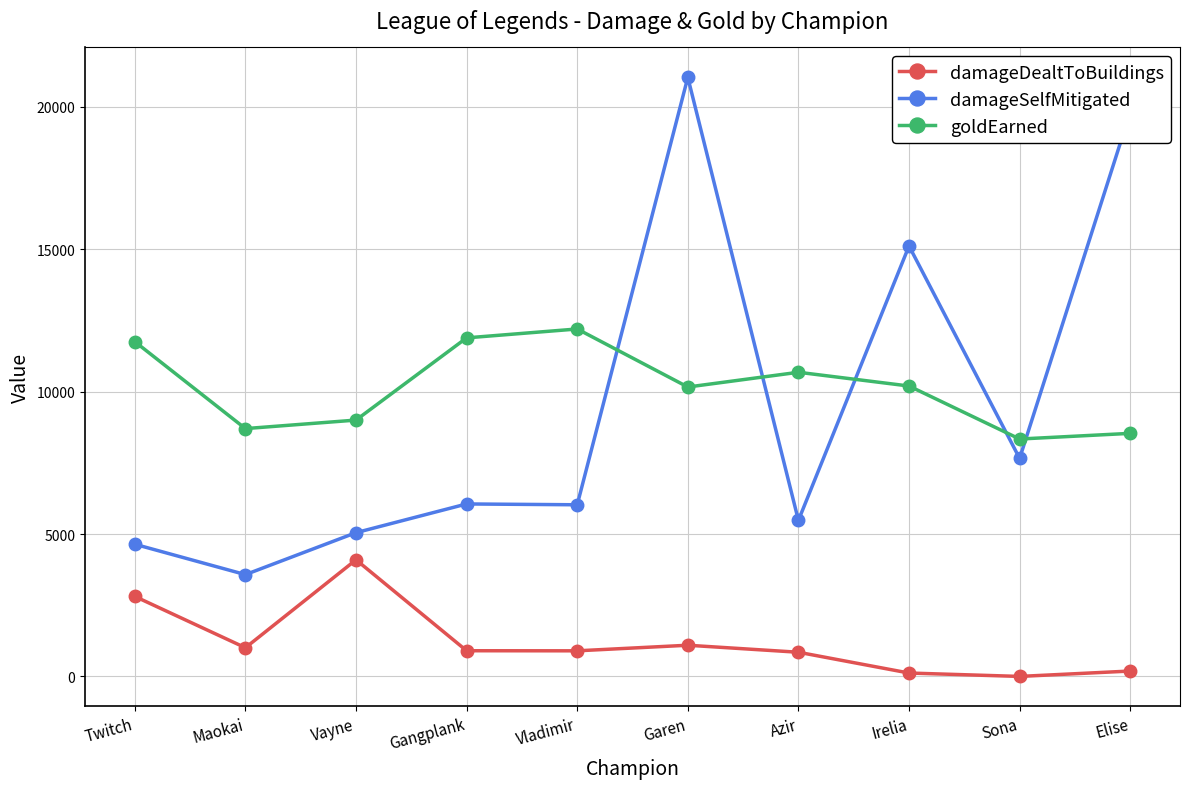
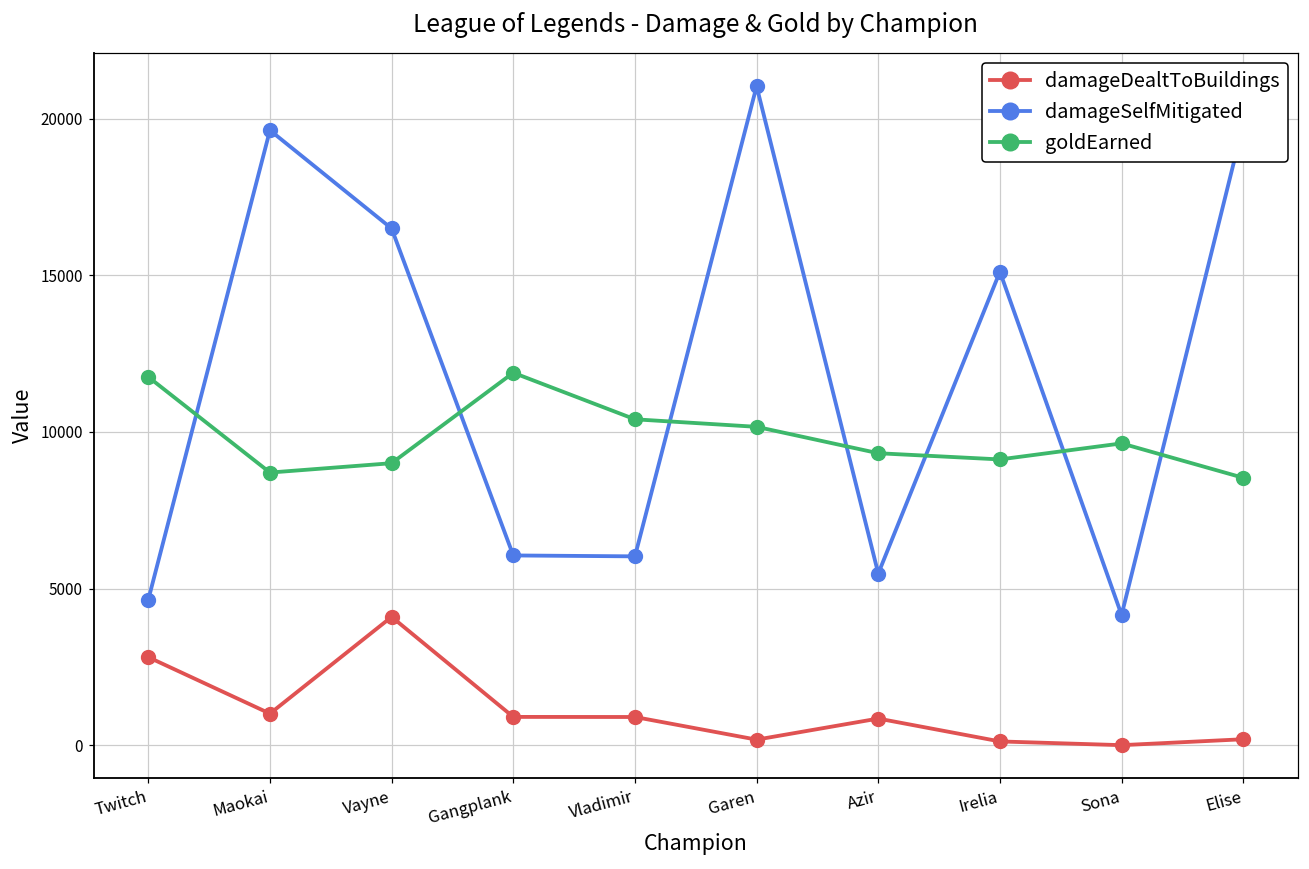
damageSelfMitigated, Maokai: 3600 -> 19600
damageSelfMitigated, Vayne: 5000 -> 16500
goldEarned, Vladimir: 12200 -> 10400
damageDealtToBuildings, Garen: 1100 -> 200
goldEarned, Azir: 10700 -> 9300
goldEarned, Irelia: 10200 -> 9100
damageSelfMitigated, Sona: 7700 -> 4200
goldEarned, Sona: 8300 -> 9600
